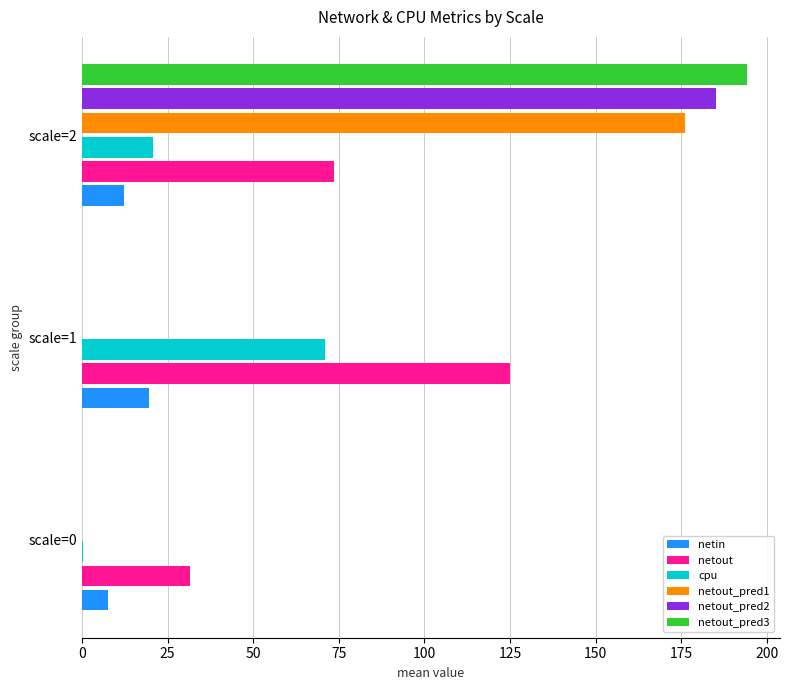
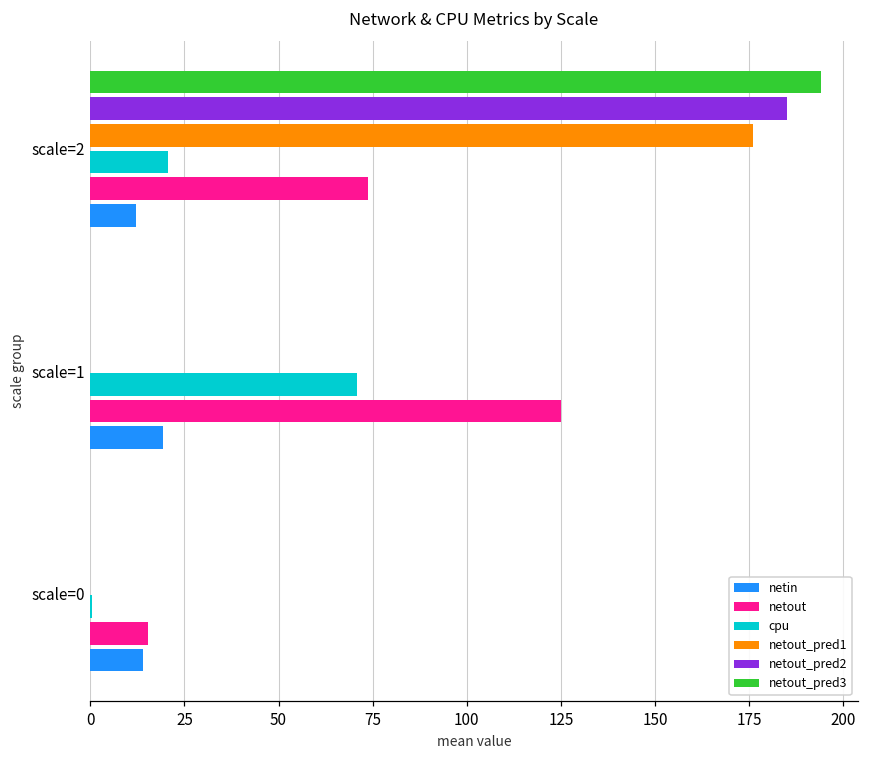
netout, scale=0: 31 -> 15
netin, scale=0: 8 -> 14
